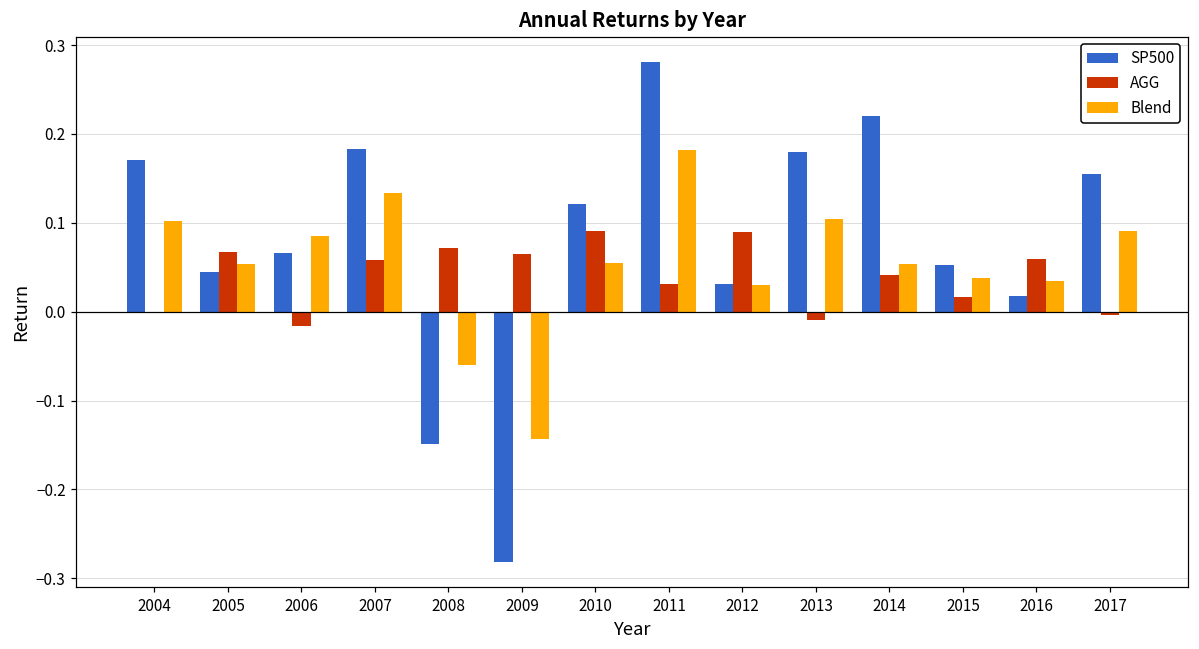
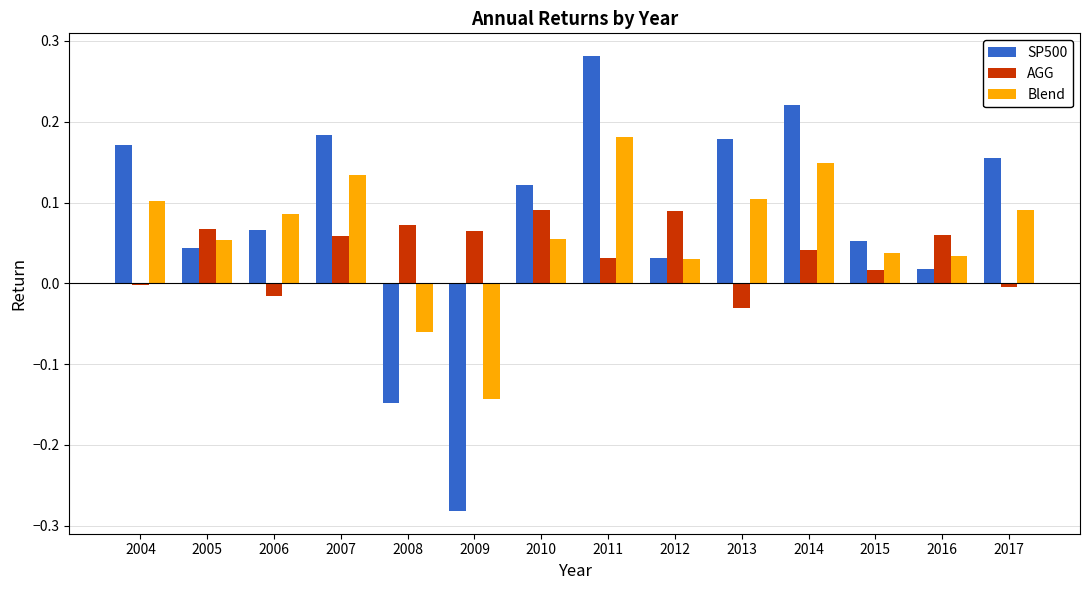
AGG, 2013: -0.01 -> -0.03
Blend, 2014: 0.05 -> 0.15
